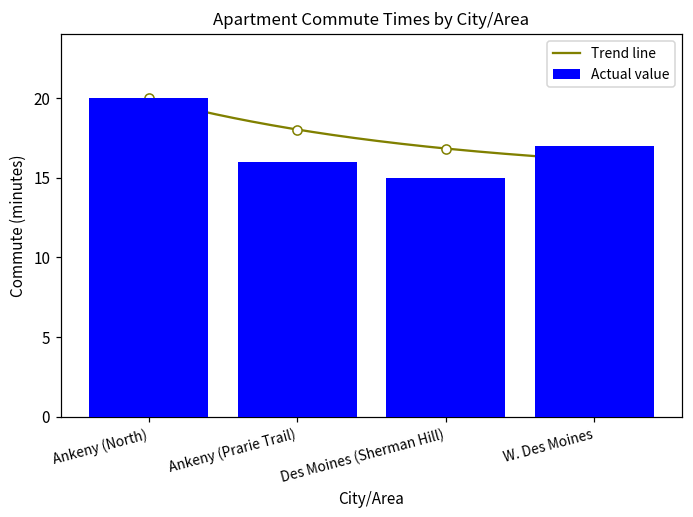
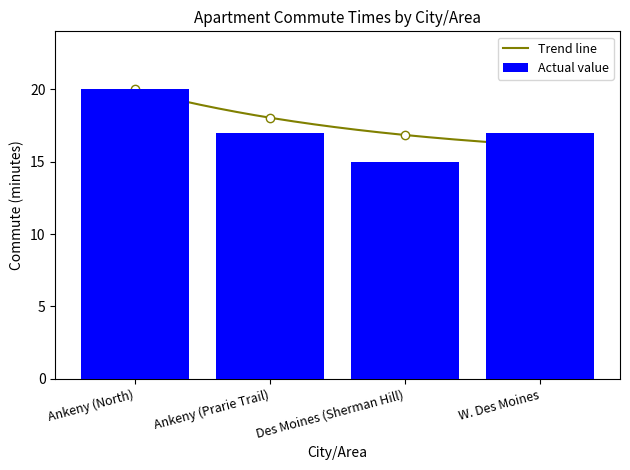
Actual value, Ankeny (Prarie Trail): 16 -> 17
